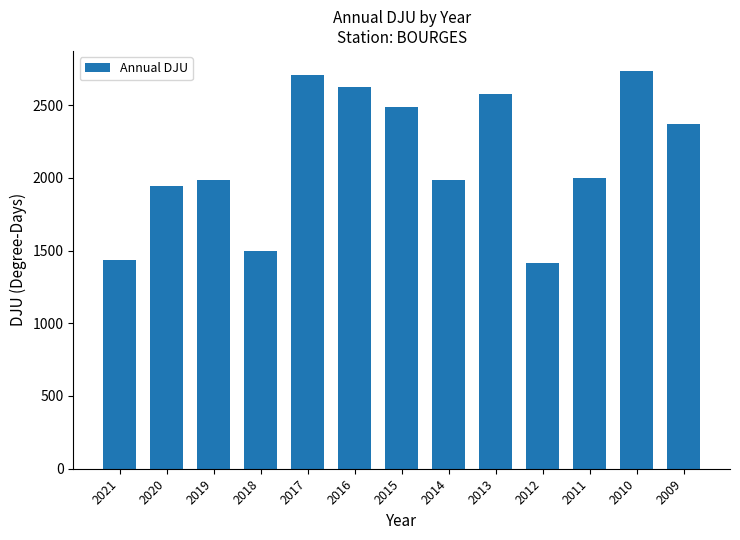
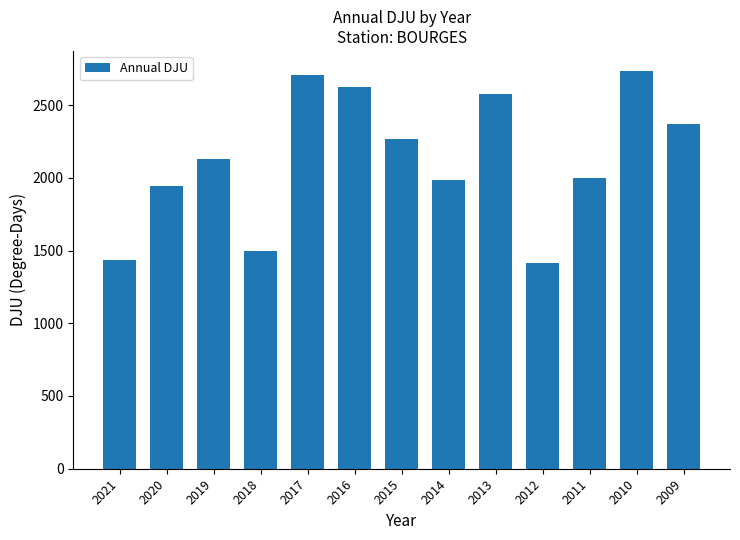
2019: 1990 -> 2130
2015: 2490 -> 2270
